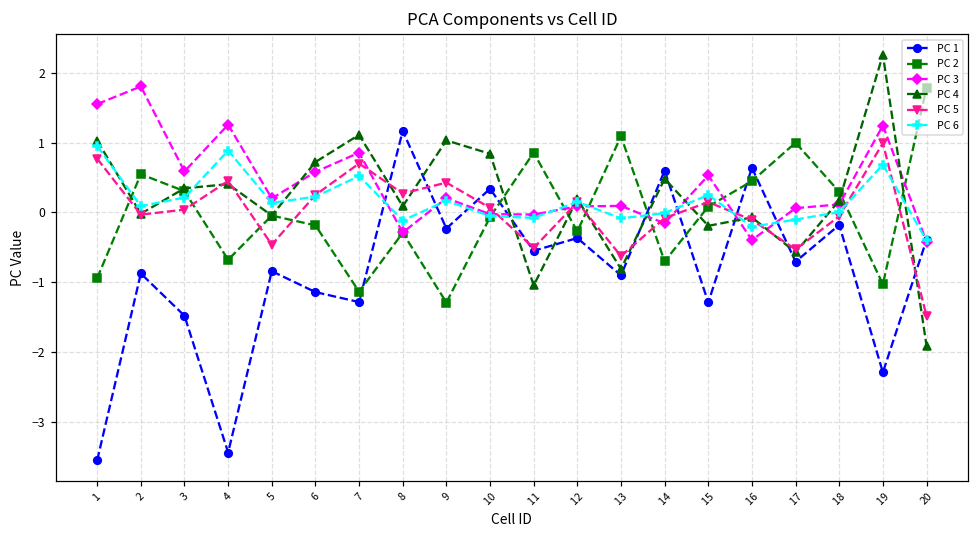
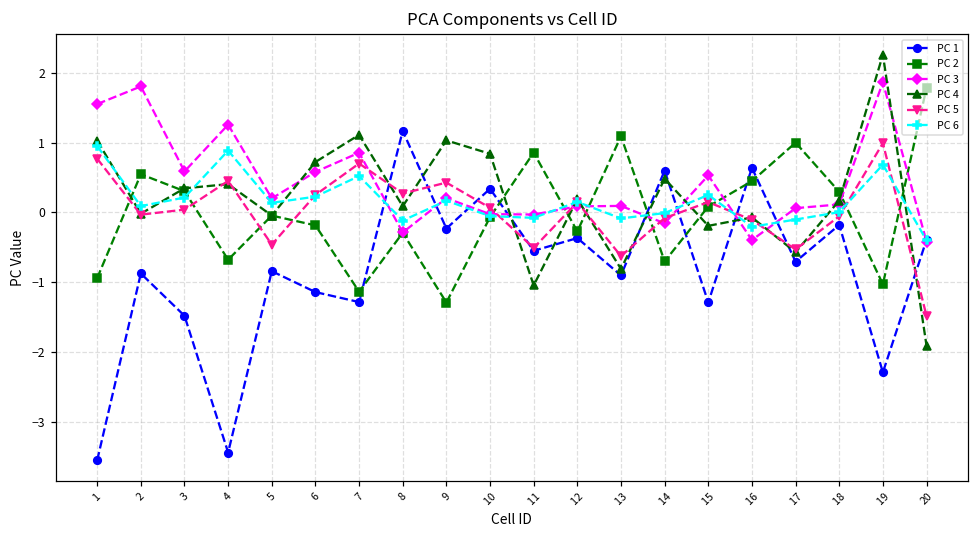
PC 3, 19: 1.2 -> 1.9
